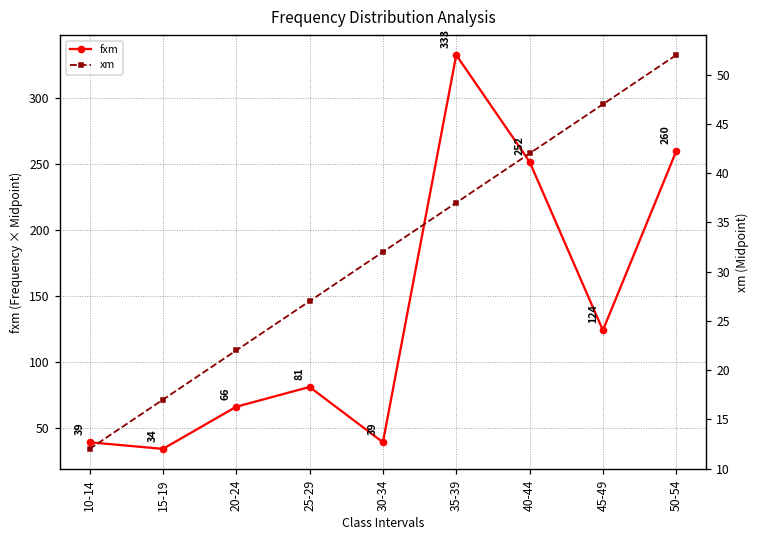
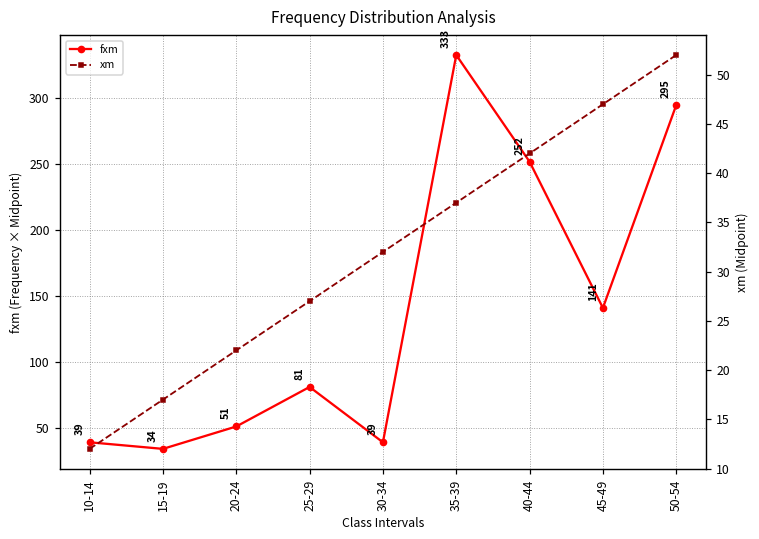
fxm, 20-24: 66 -> 51
fxm, 45-49: 124 -> 141
fxm, 50-54: 260 -> 295
